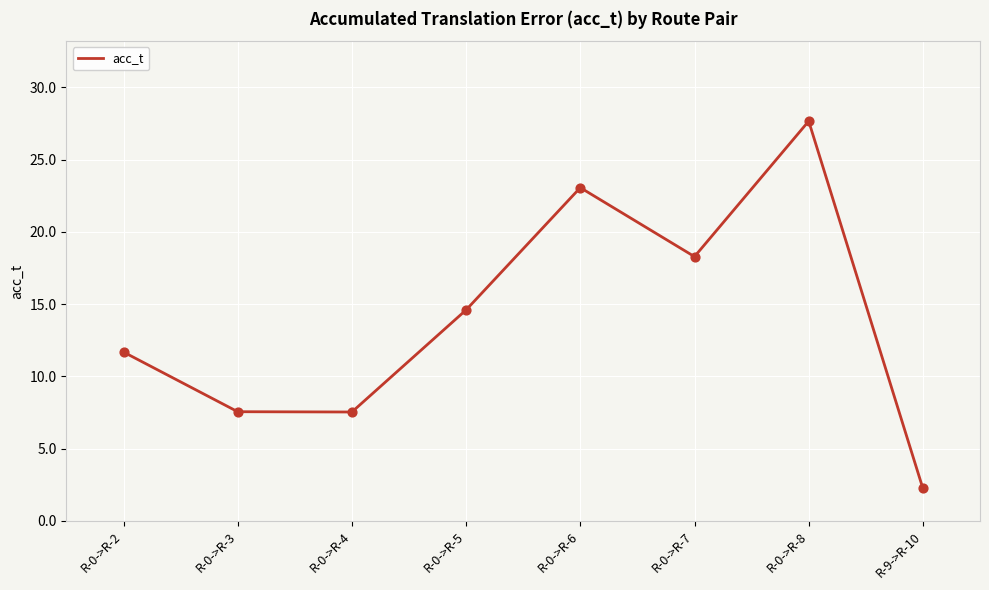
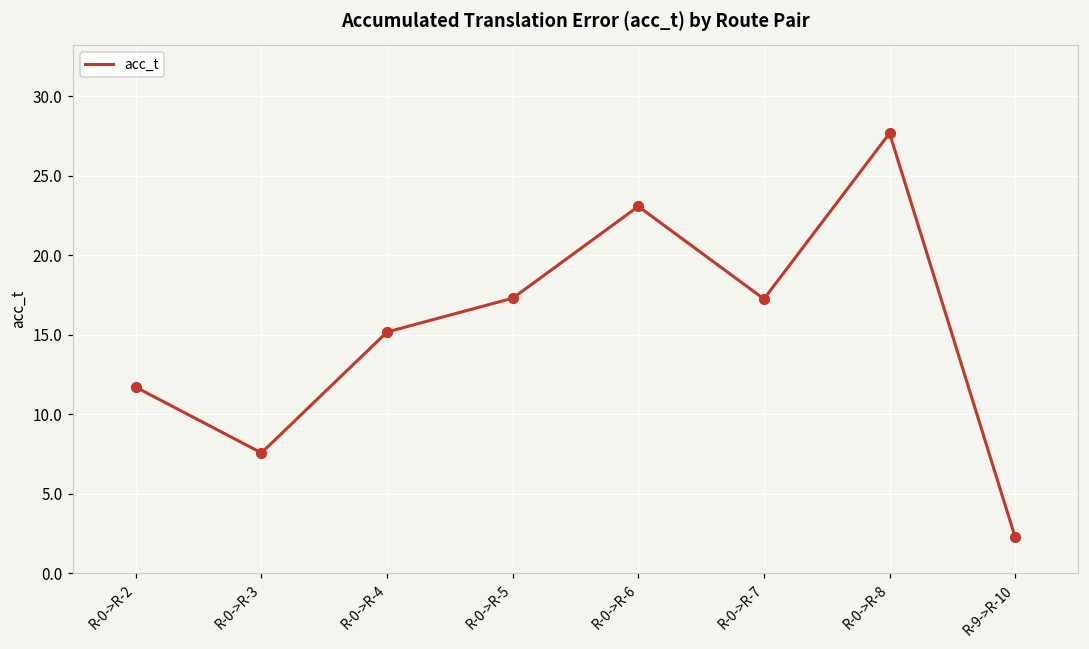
R-0->R-4: 7.5 -> 15.2
R-0->R-5: 14.6 -> 17.3
R-0->R-7: 18.3 -> 17.2
